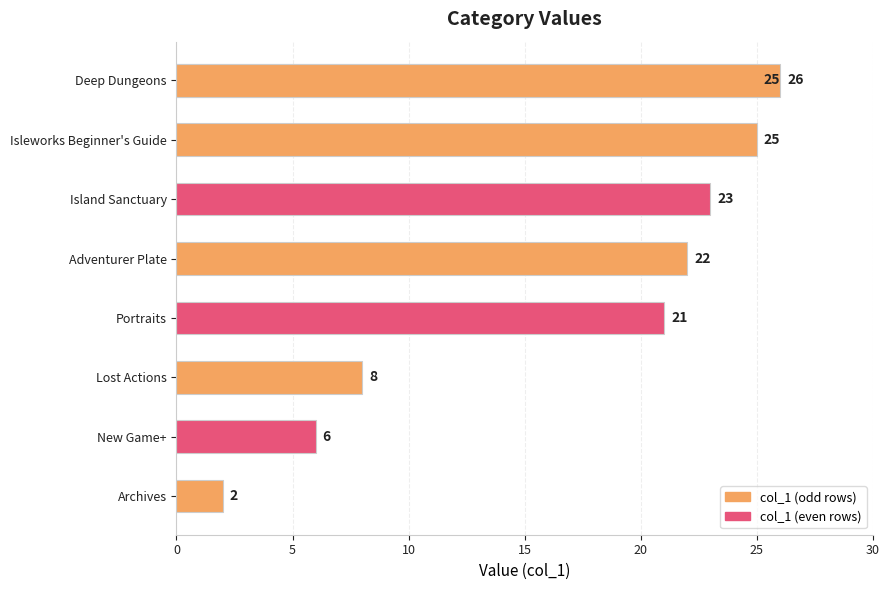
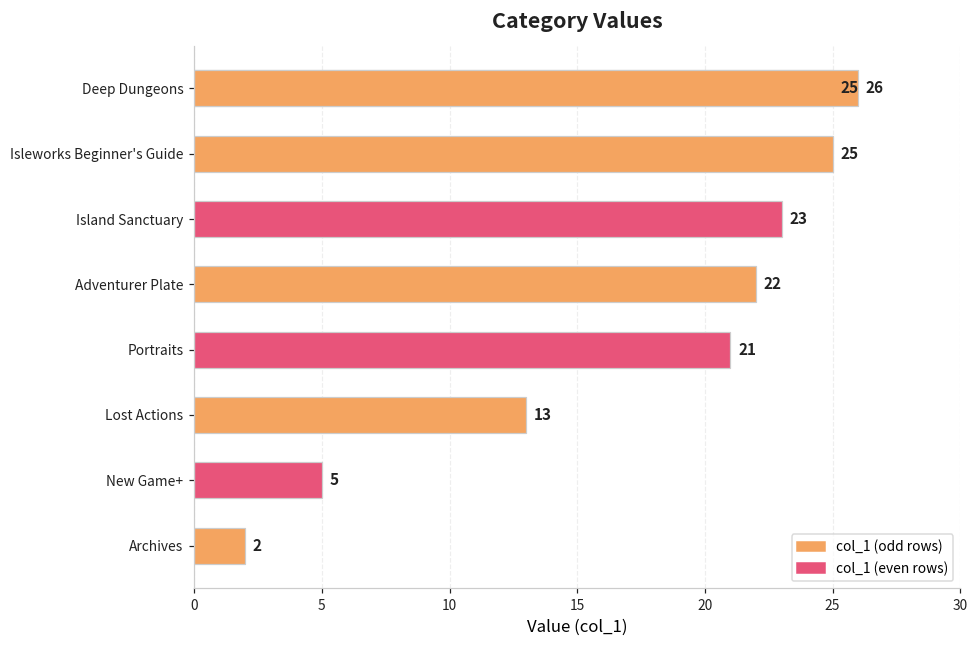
Lost Actions: 8 -> 13
New Game+: 6 -> 5
